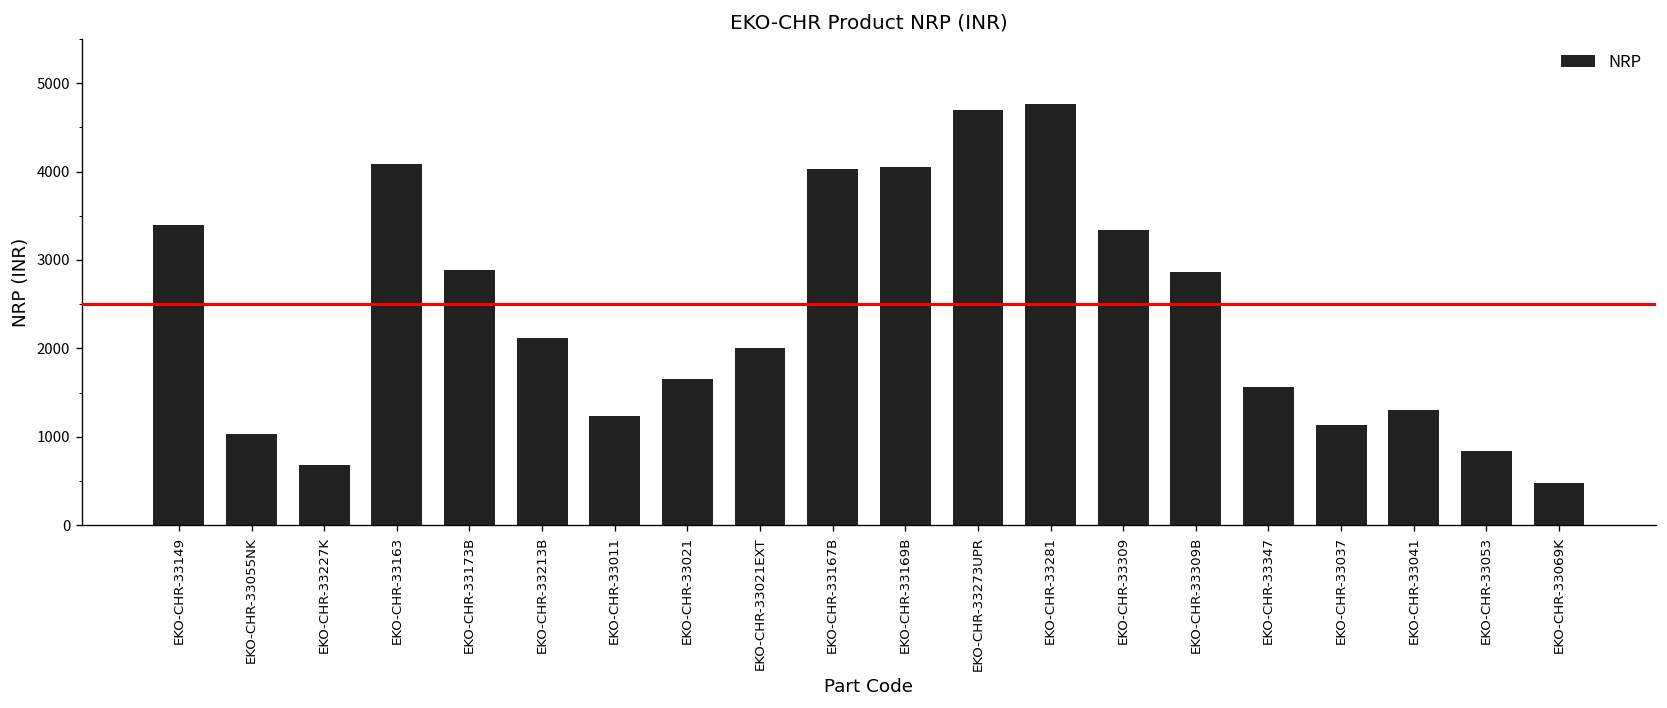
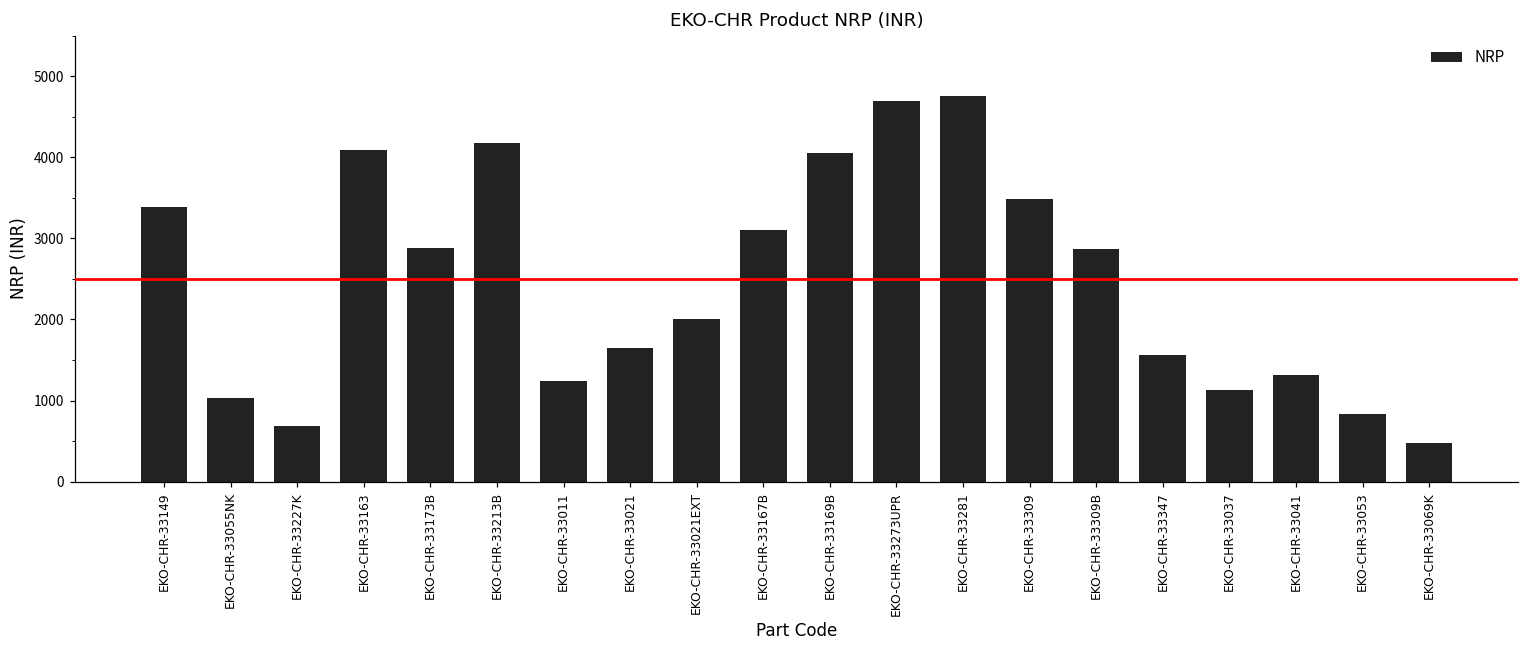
EKO-CHR-33213B: 2100 -> 4200
EKO-CHR-33167B: 4000 -> 3100
EKO-CHR-33309: 3300 -> 3500
